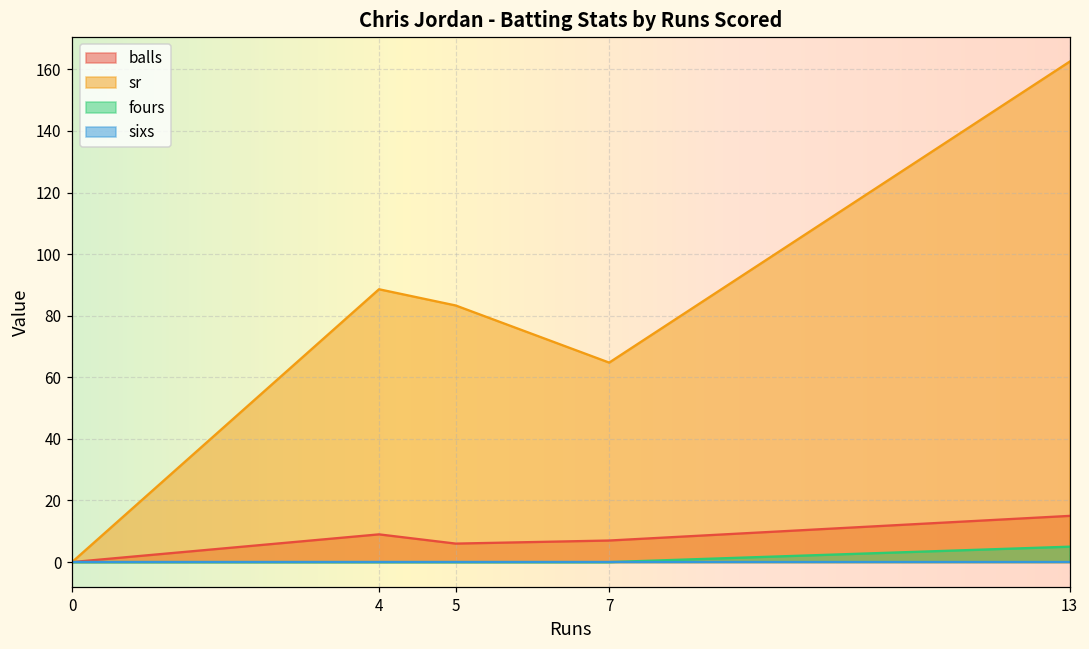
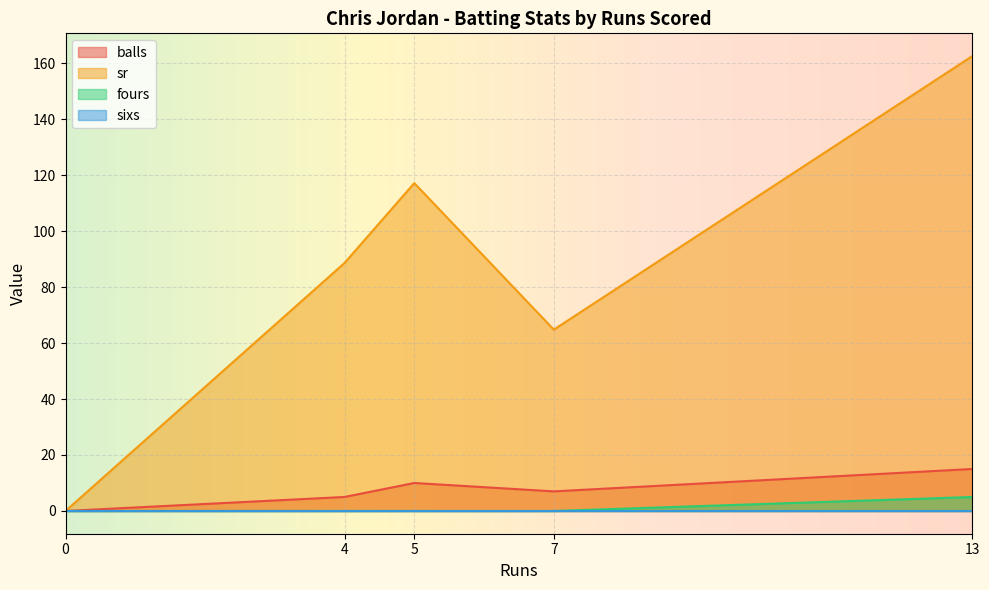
balls, 4: 9 -> 5
balls, 5: 6 -> 10
sr, 5: 83 -> 117
